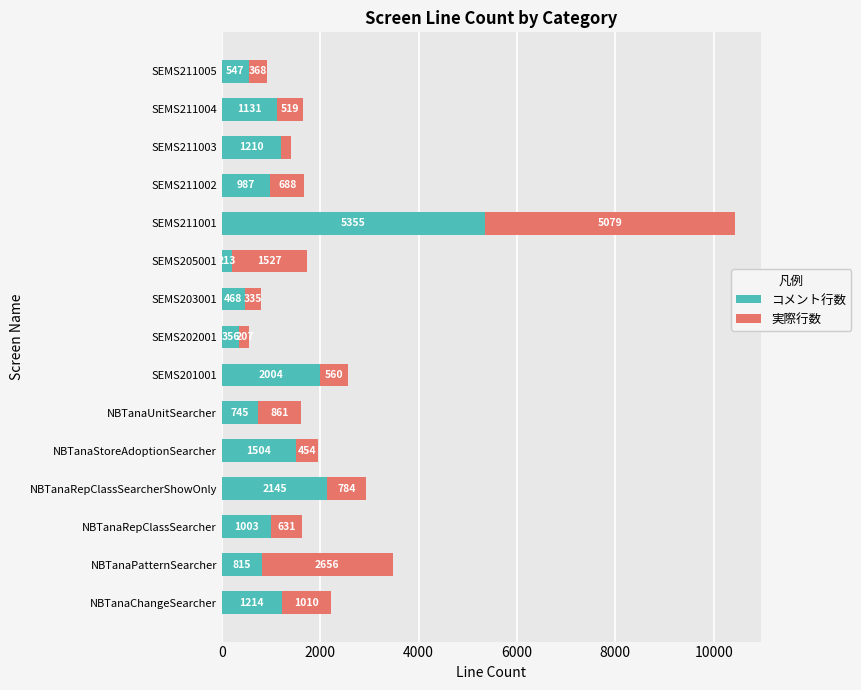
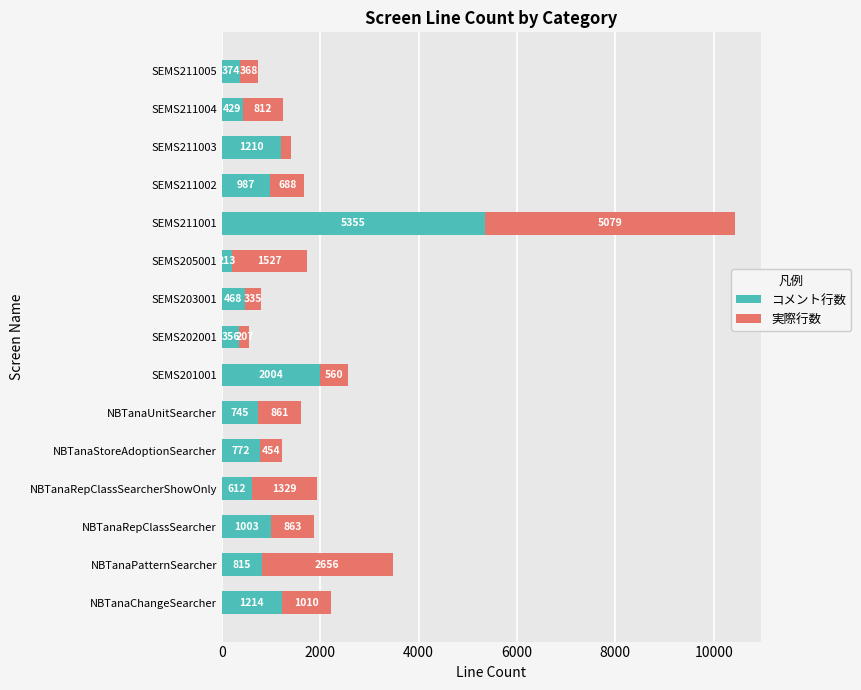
コメント行数, SEMS211005: 547 -> 374
コメント行数, SEMS211004: 1131 -> 429
実際行数, SEMS211004: 519 -> 812
コメント行数, NBTanaStoreAdoptionSearcher: 1504 -> 772
コメント行数, NBTanaRepClassSearcherShowOnly: 2145 -> 612
実際行数, NBTanaRepClassSearcherShowOnly: 784 -> 1329
実際行数, NBTanaRepClassSearcher: 631 -> 863
